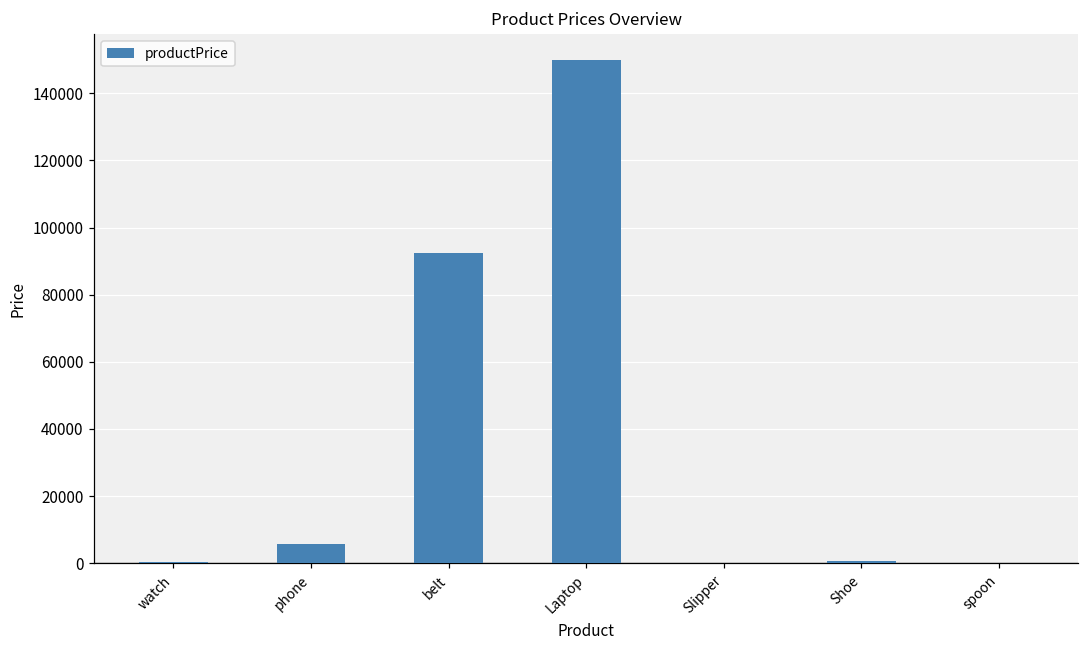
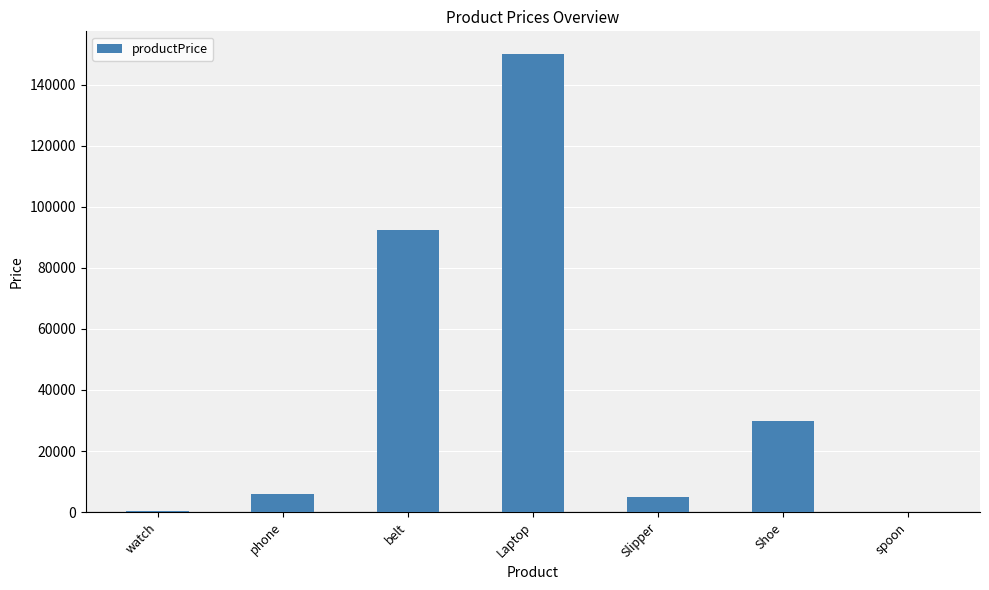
Slipper: 0 -> 5000
Shoe: 1000 -> 30000
